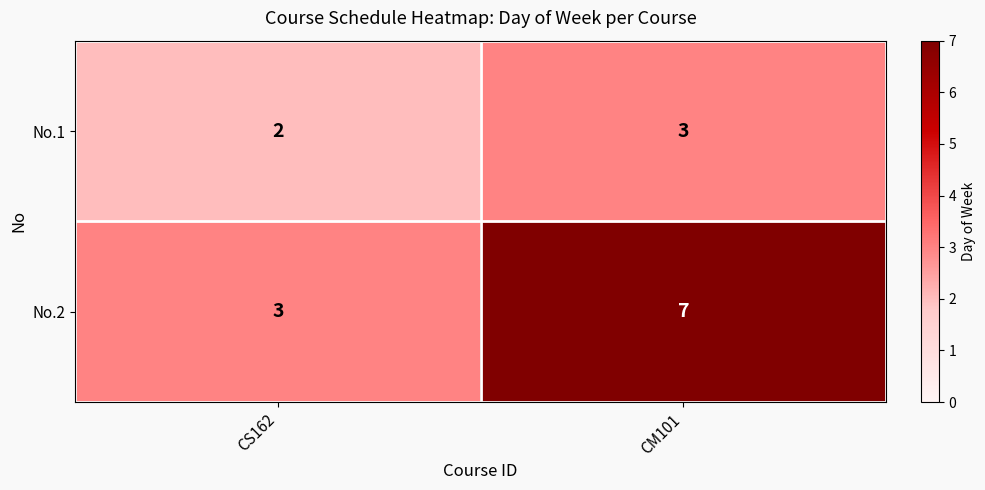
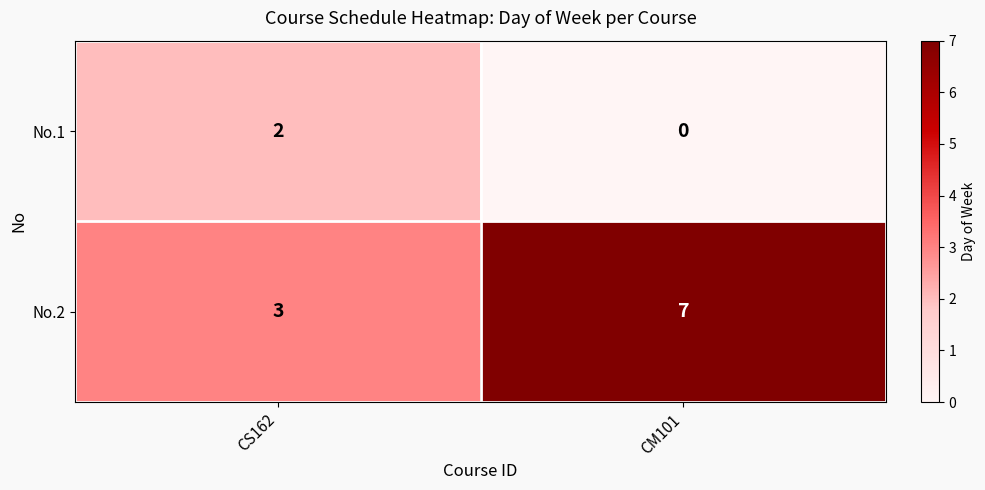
No.1, CM101: 3 -> 0
